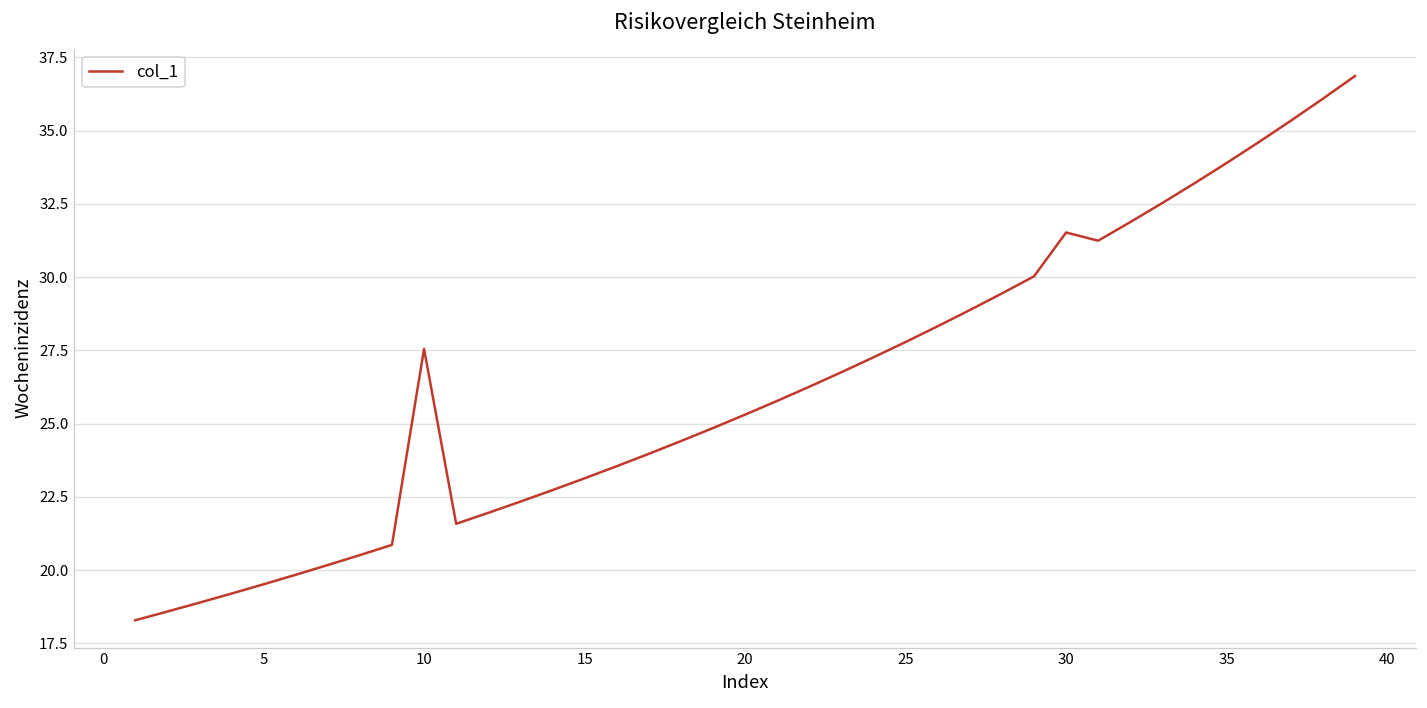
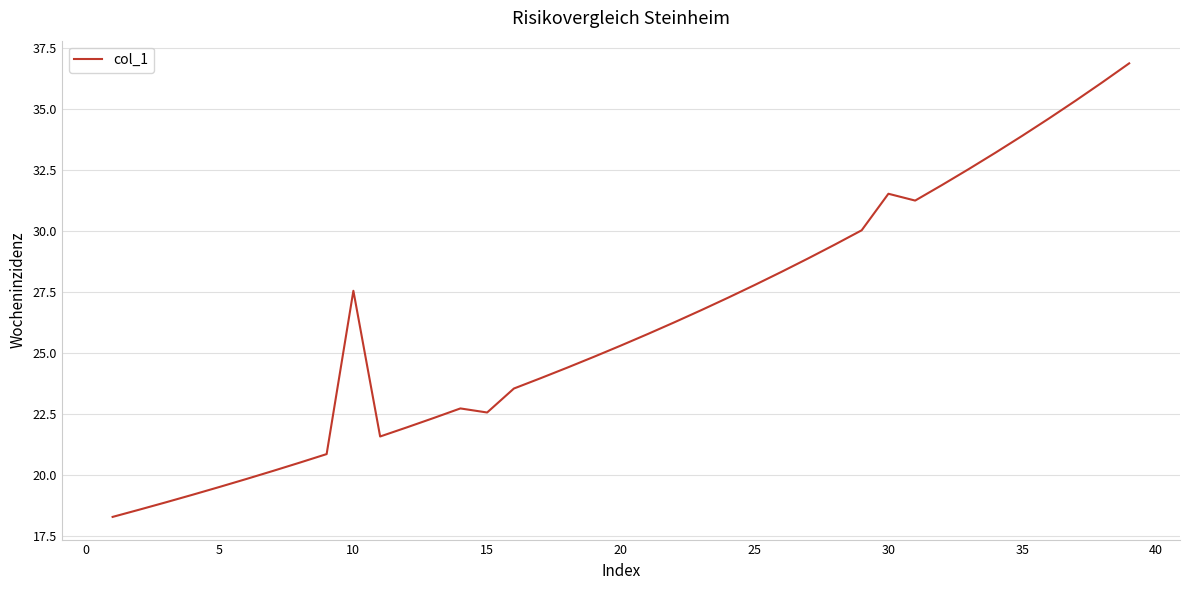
15: 23.1 -> 22.6
